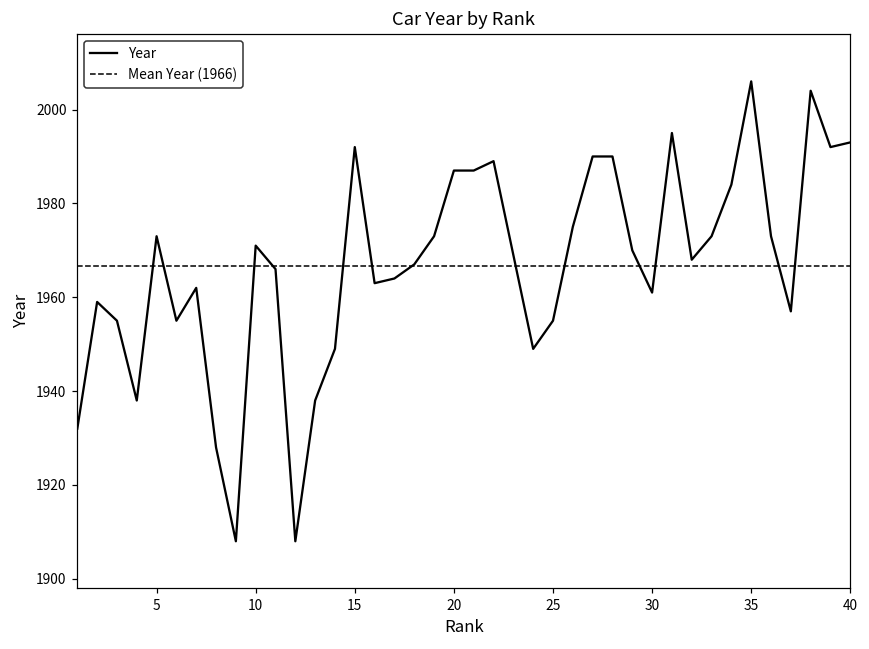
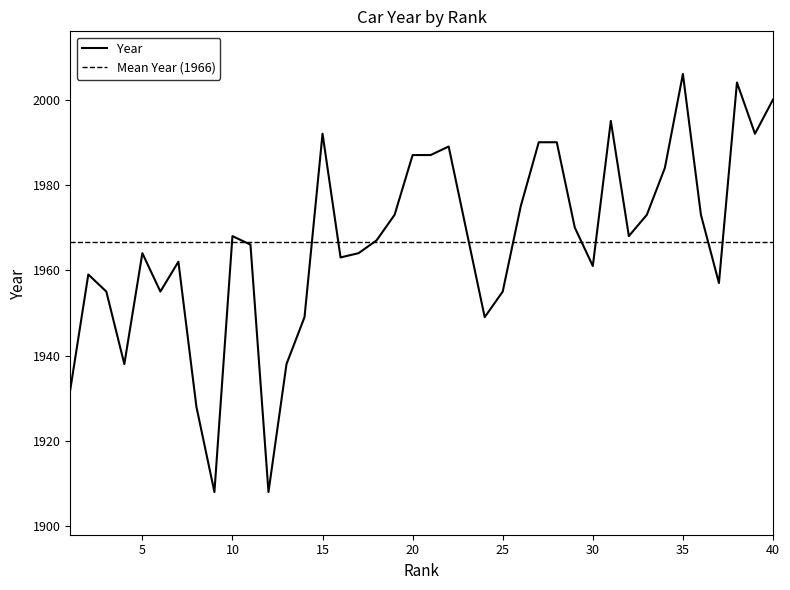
5: 1973 -> 1964
10: 1971 -> 1968
40: 1993 -> 2000
